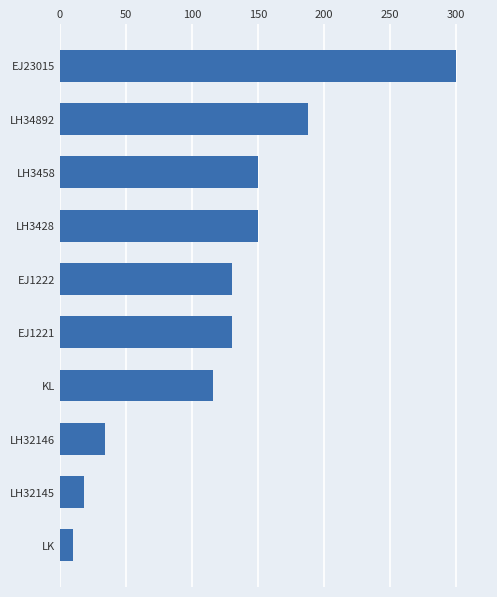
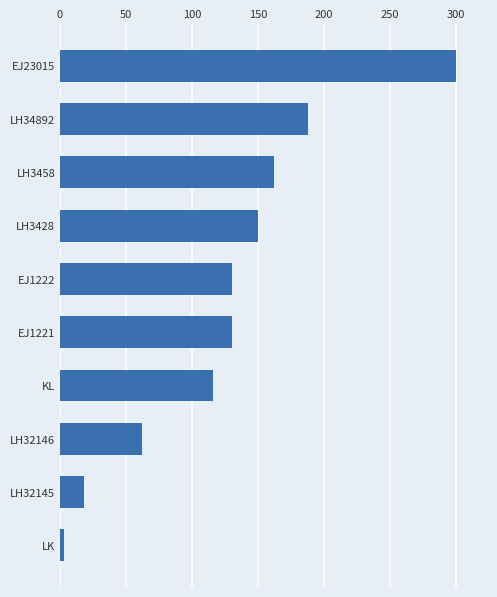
LH3458: 150 -> 162
LH32146: 34 -> 62
LK: 10 -> 3
